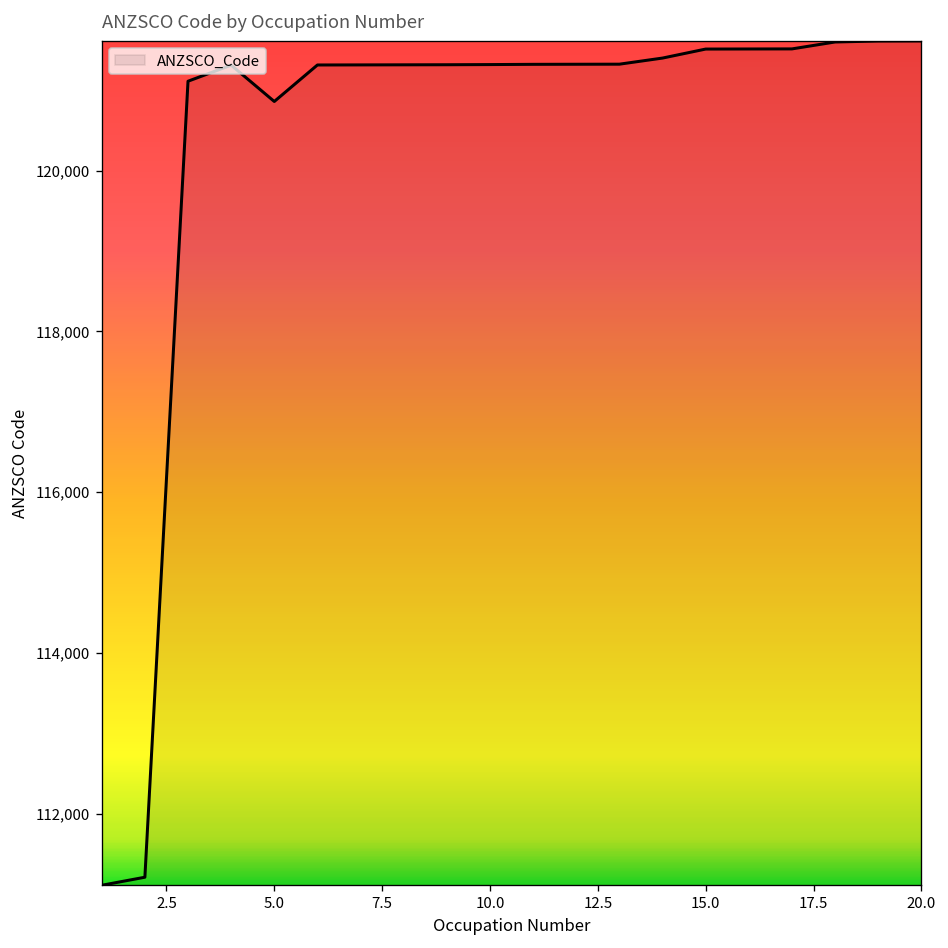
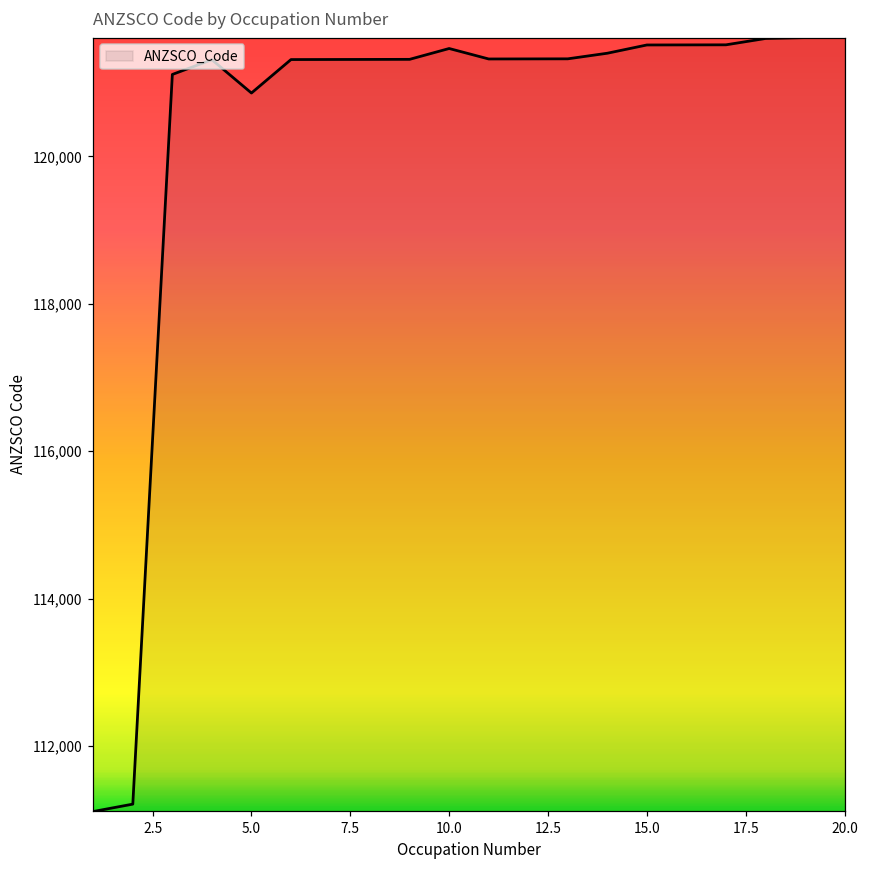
10.0: 121,300 -> 121,500
